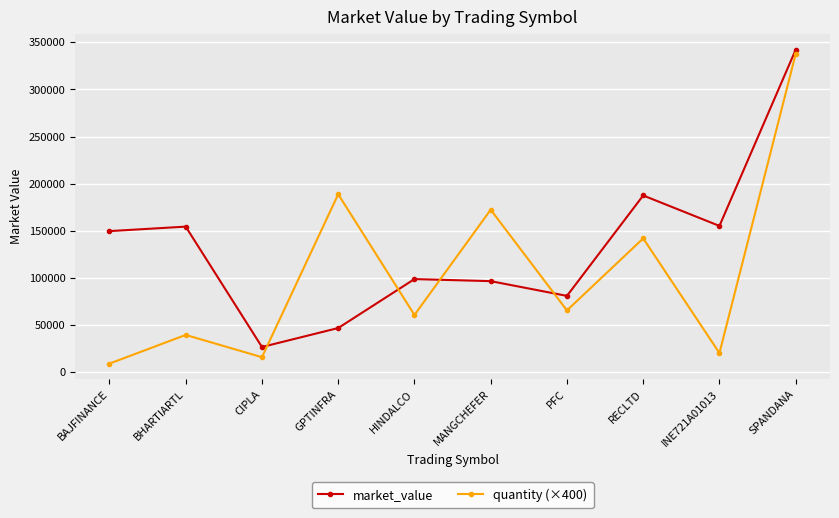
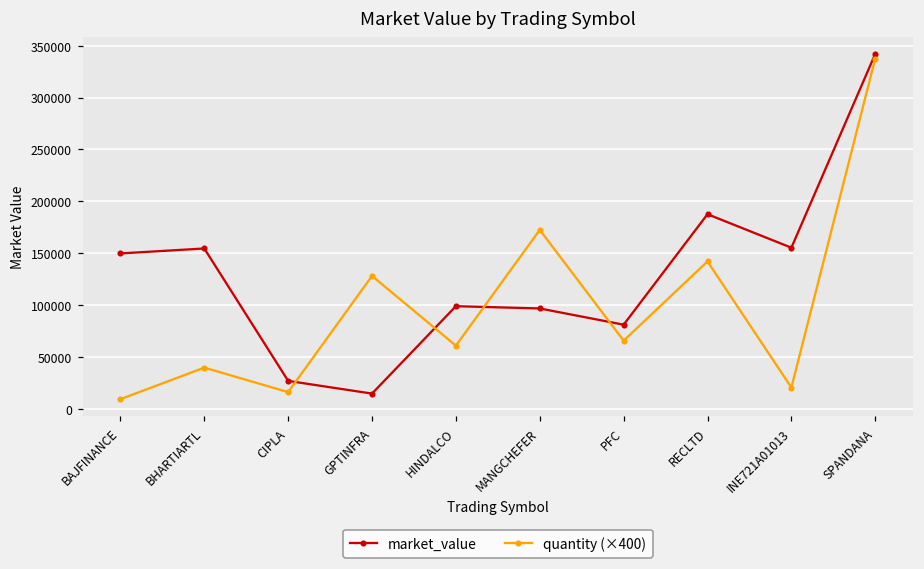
market_value, GPTINFRA: 50000 -> 10000
quantity (×400), GPTINFRA: 190000 -> 130000
